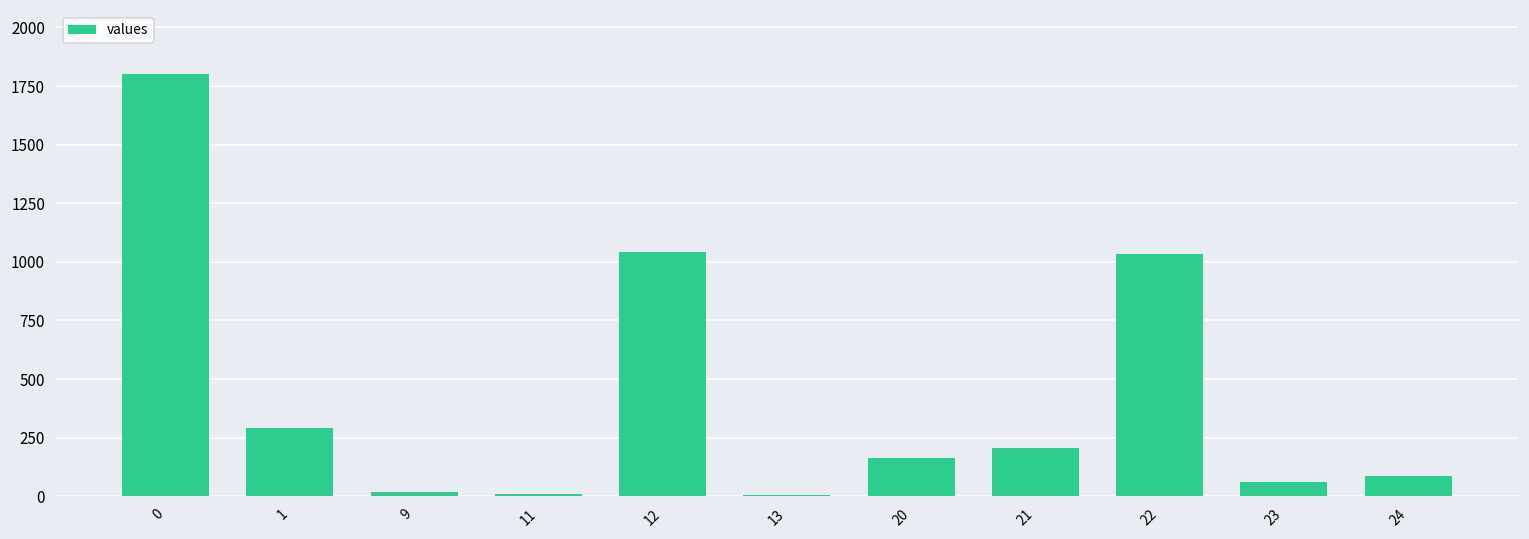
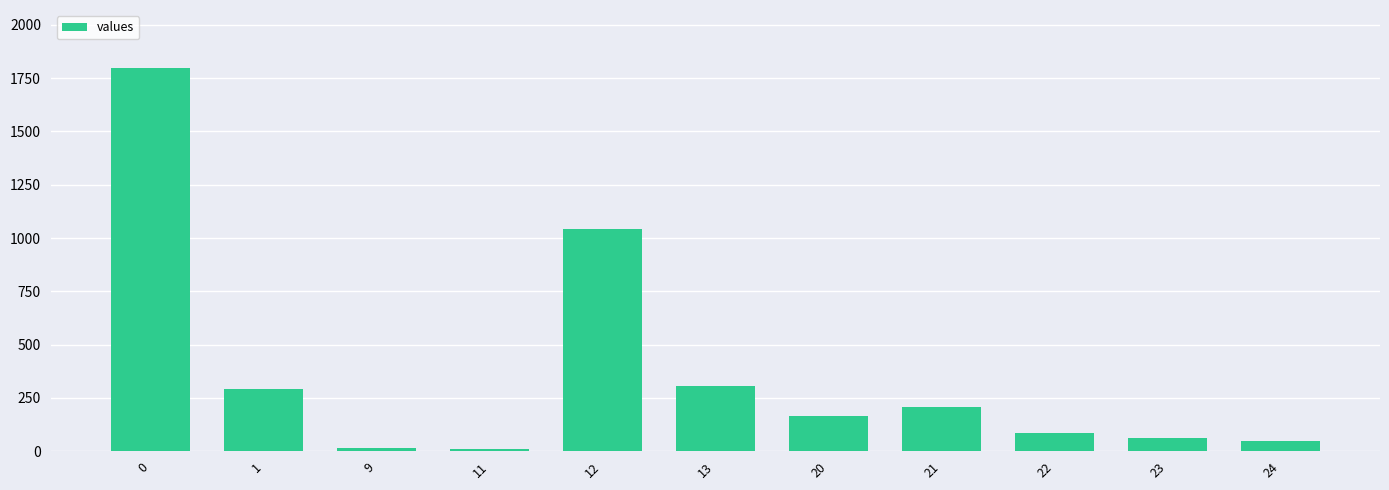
13: 0 -> 310
22: 1030 -> 90
24: 90 -> 50
